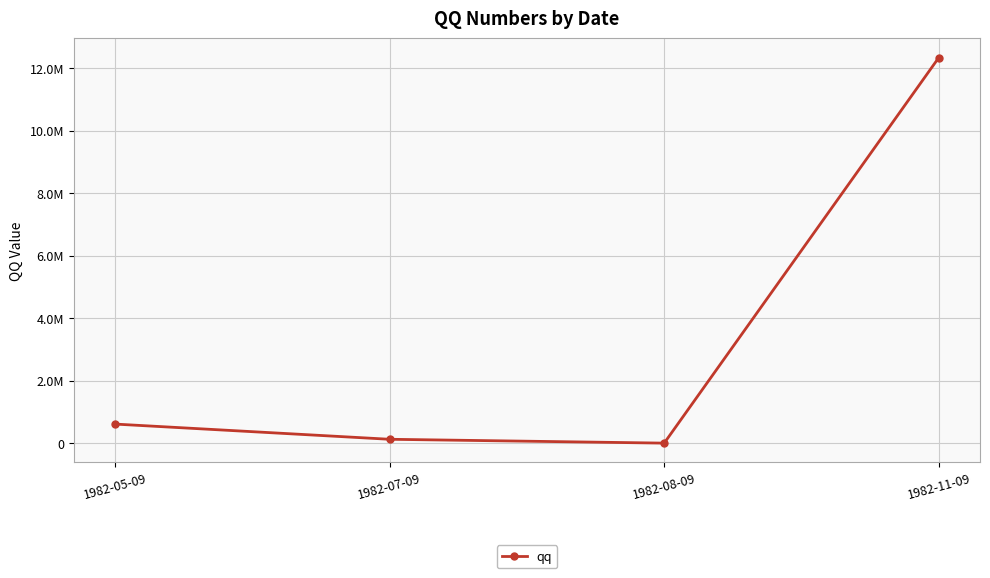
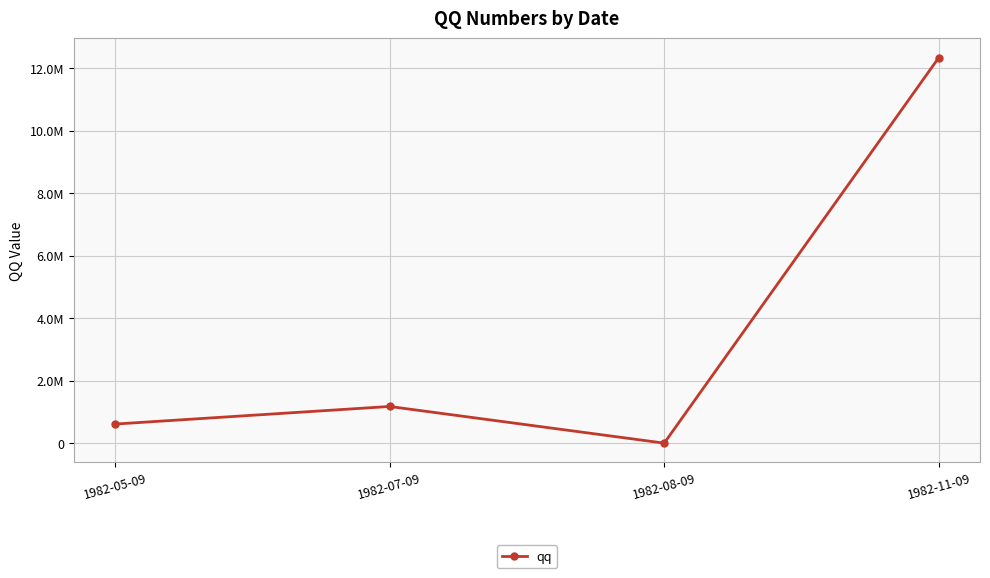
1982-07-09: 100000 -> 1200000
